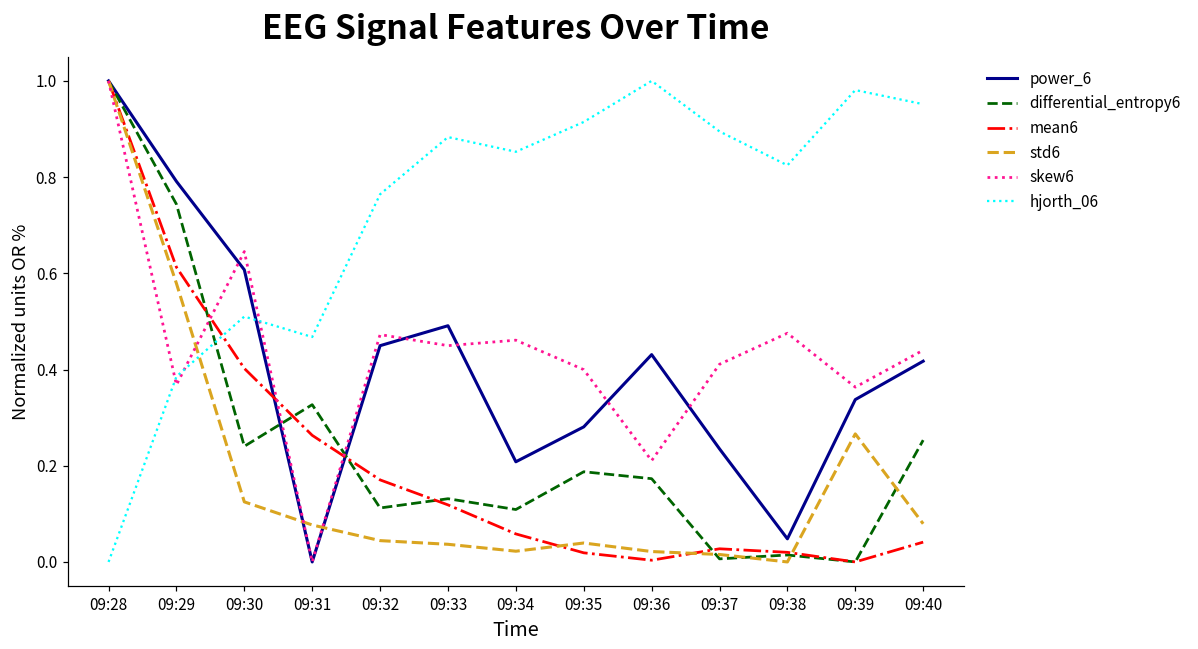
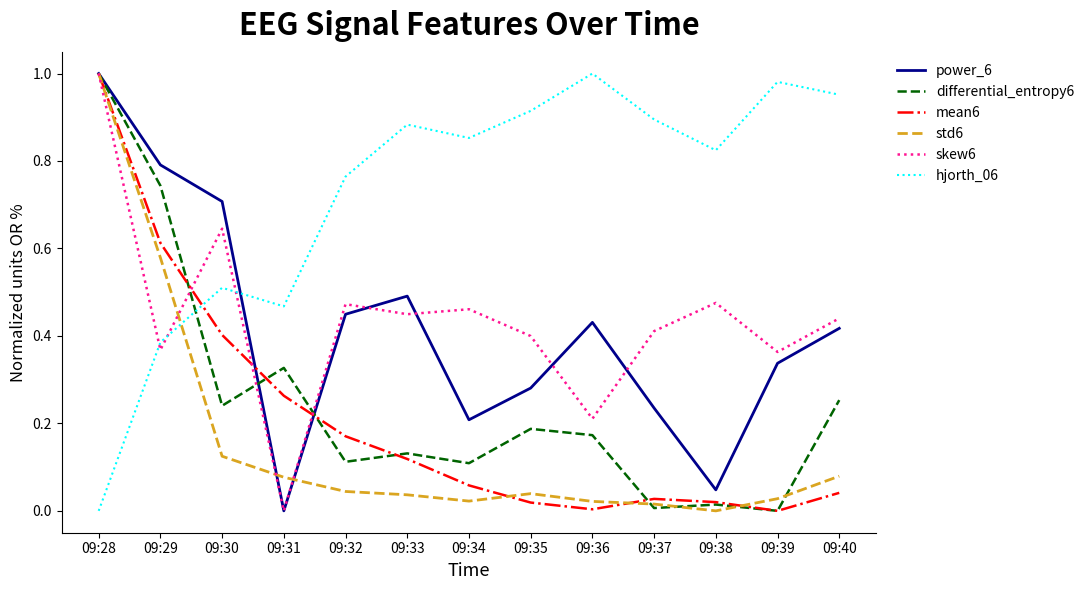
power_6, 09:30: 0.61 -> 0.71
std6, 09:39: 0.27 -> 0.03
